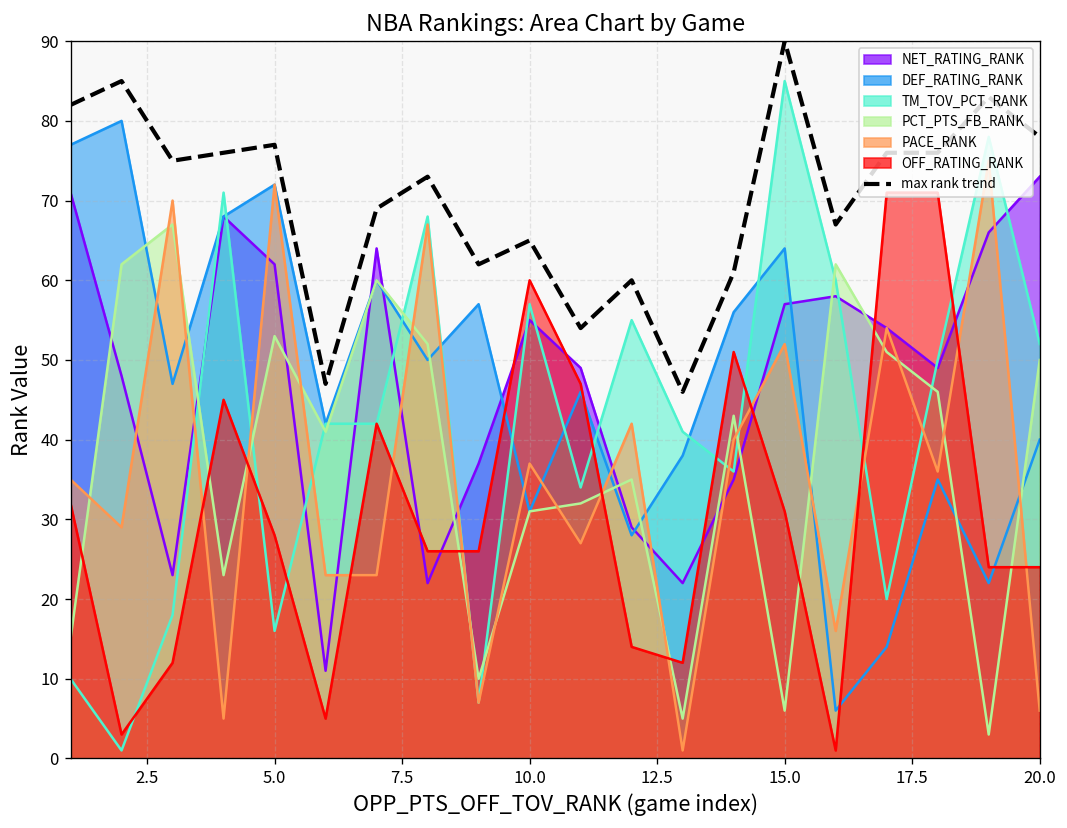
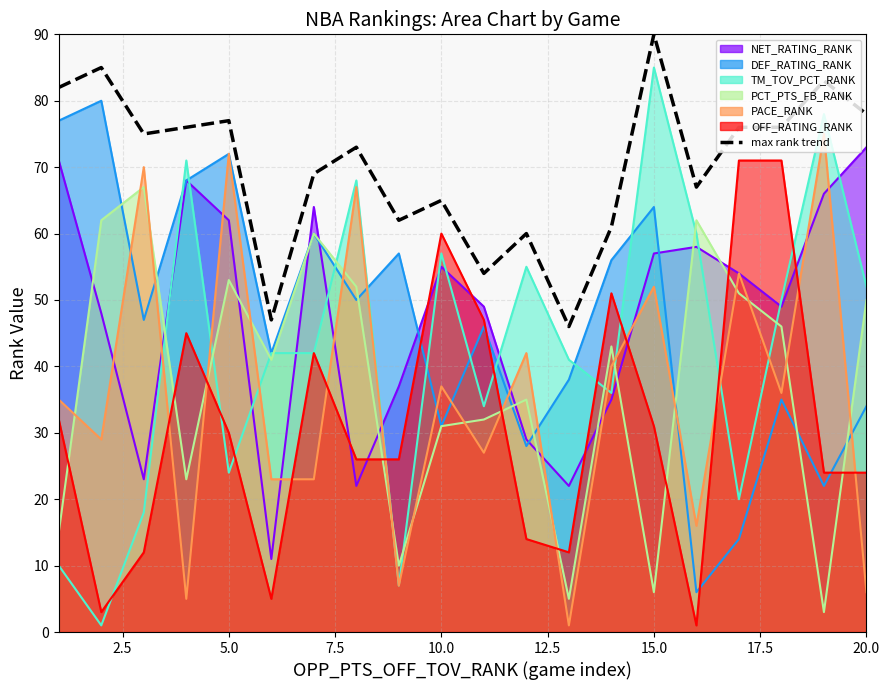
TM_TOV_PCT_RANK, 5.0: 16 -> 24
OFF_RATING_RANK, 5.0: 28 -> 30
DEF_RATING_RANK, 20.0: 40 -> 34
